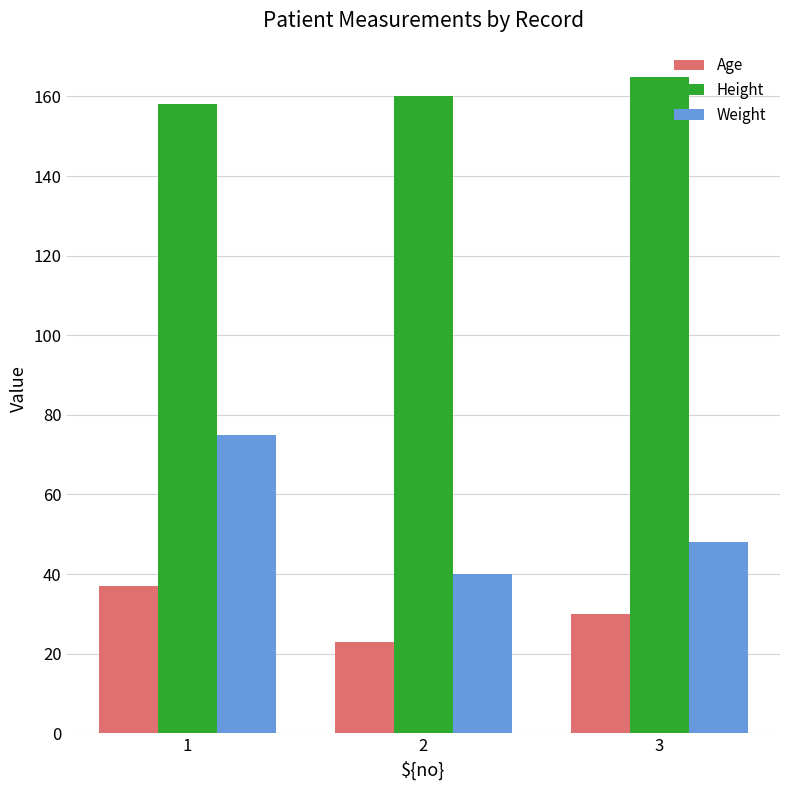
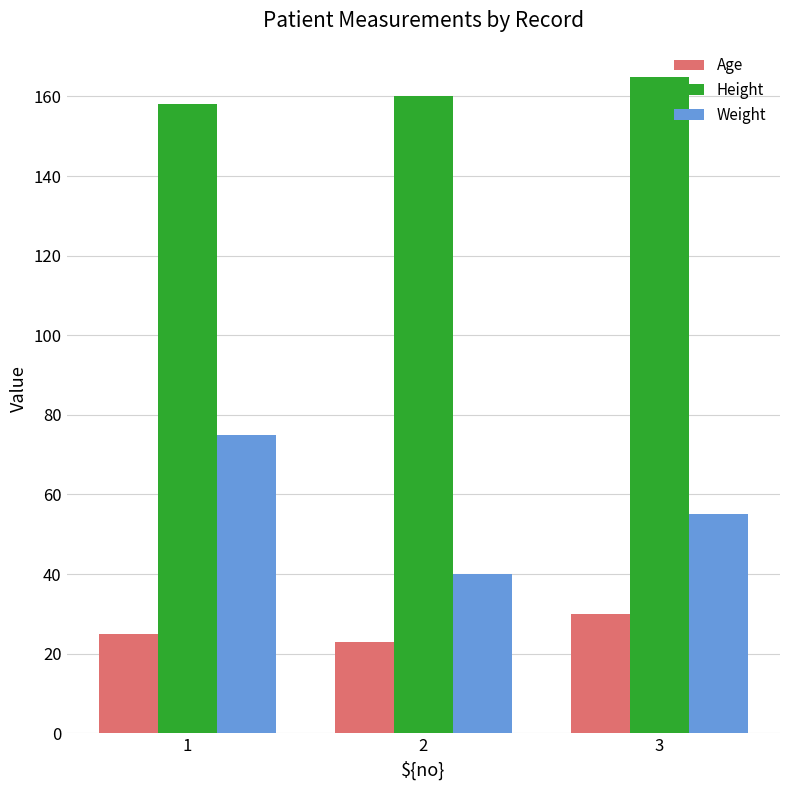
Age, 1: 37 -> 25
Weight, 3: 48 -> 55
